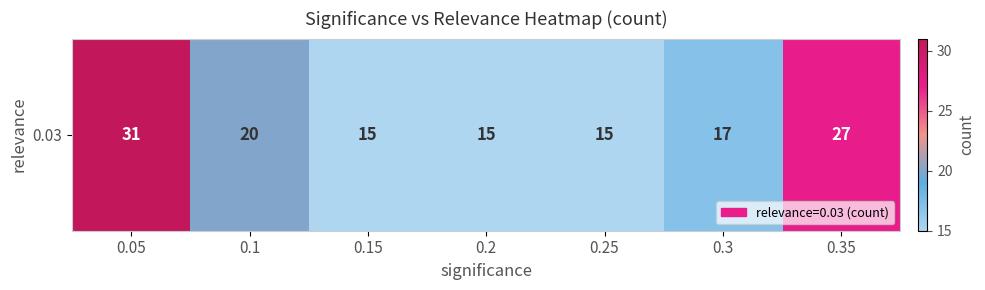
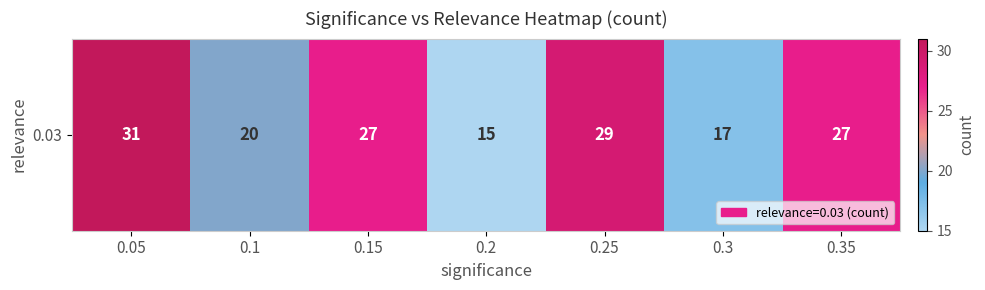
0.03, 0.15: 15 -> 27
0.03, 0.25: 15 -> 29
